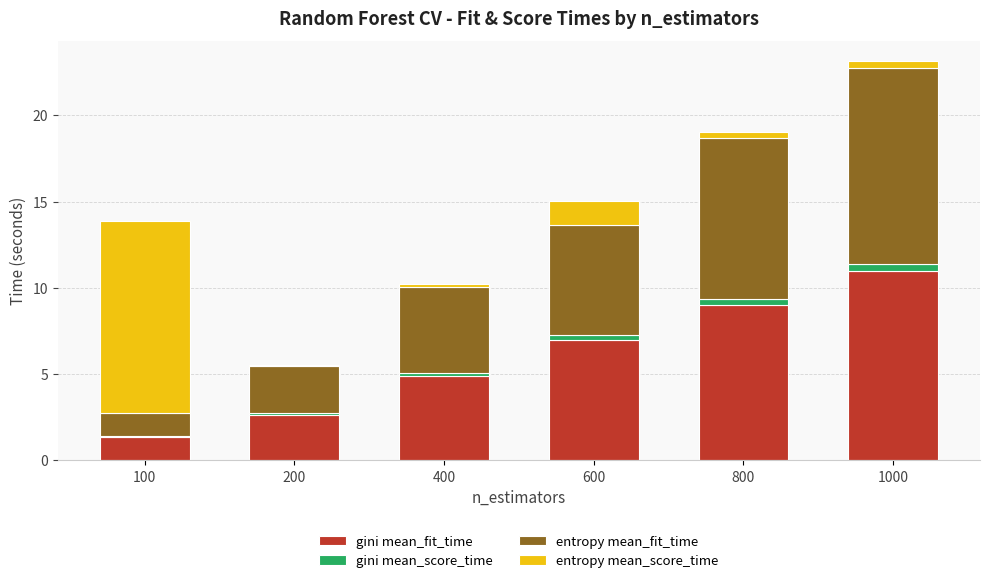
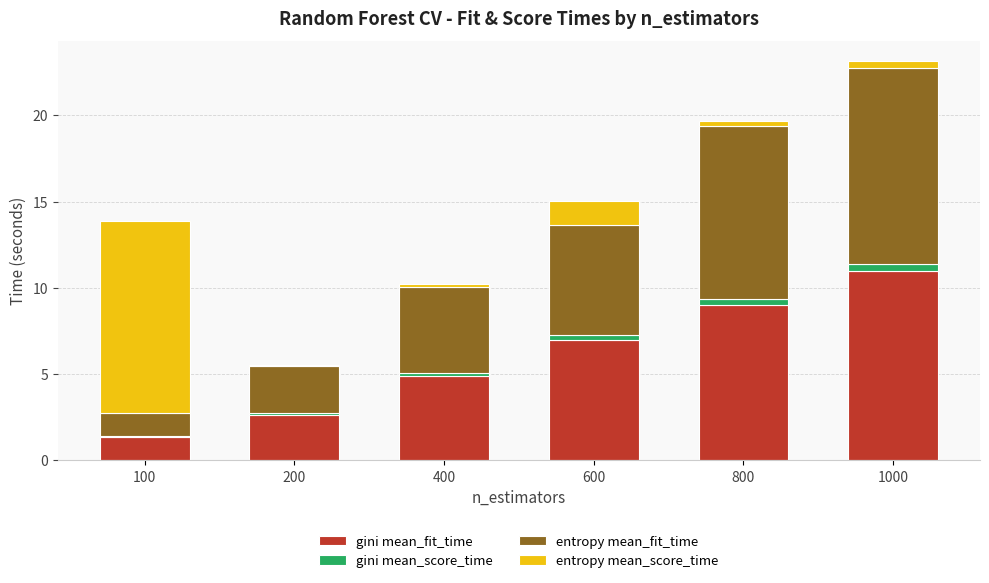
entropy mean_fit_time, 800: 9.3 -> 10.0
